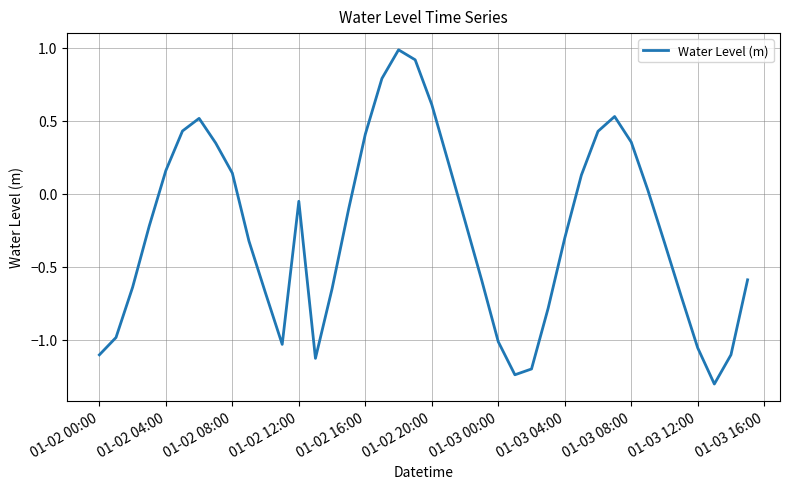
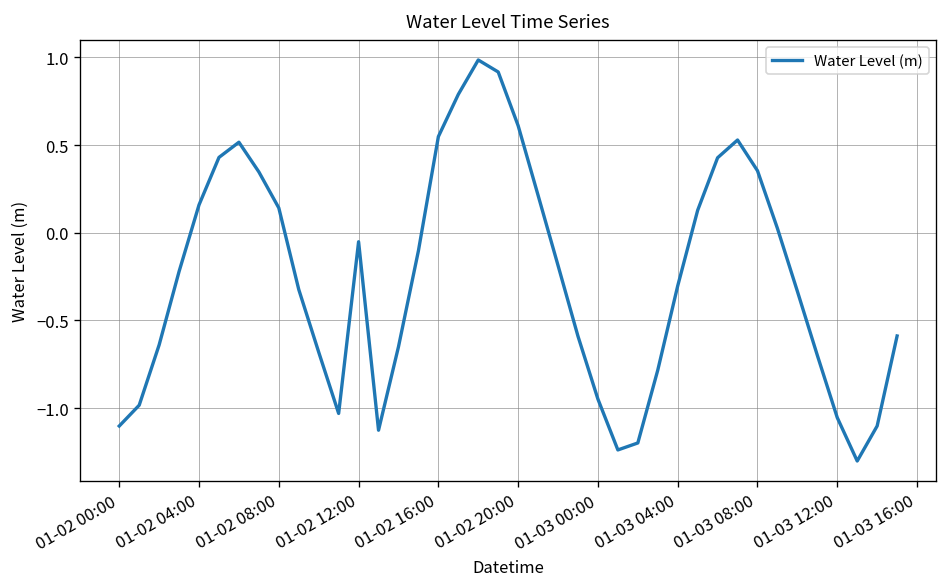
01-02 16:00: 0.41 -> 0.55
01-03 00:00: -1.01 -> -0.95
